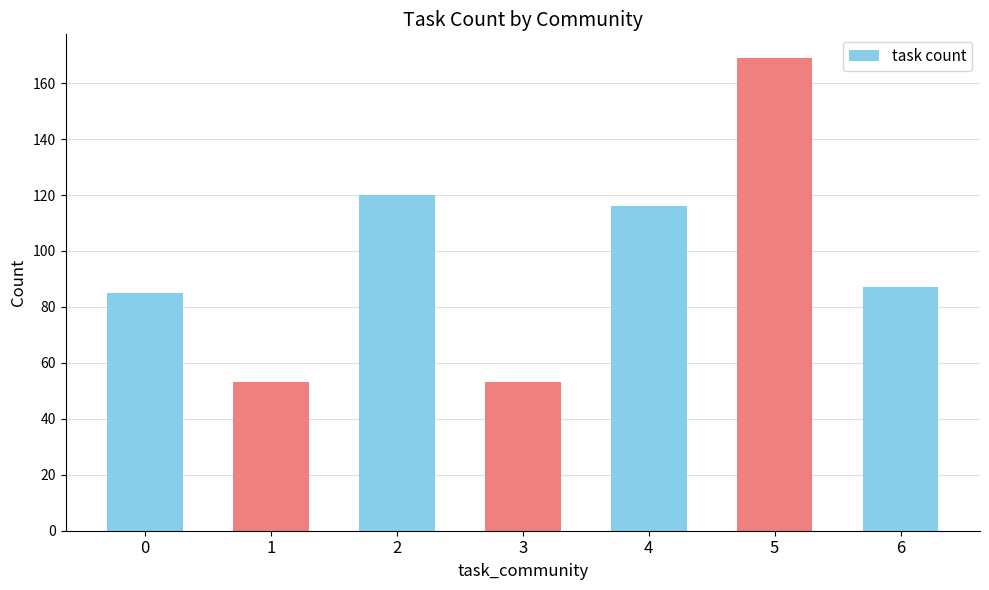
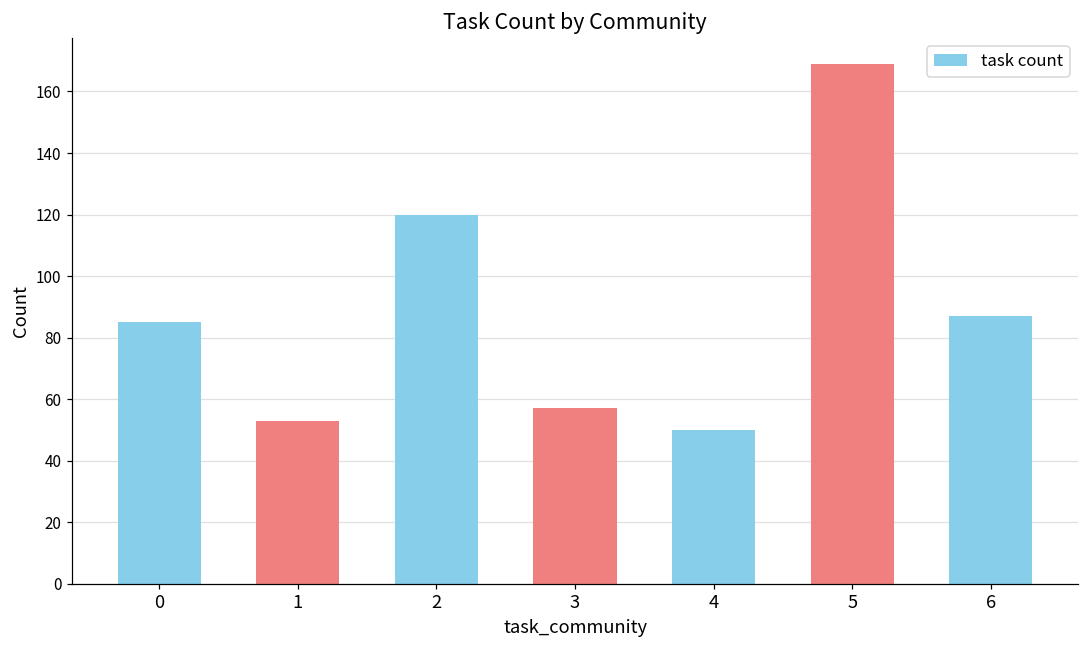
3: 53 -> 57
4: 116 -> 50
